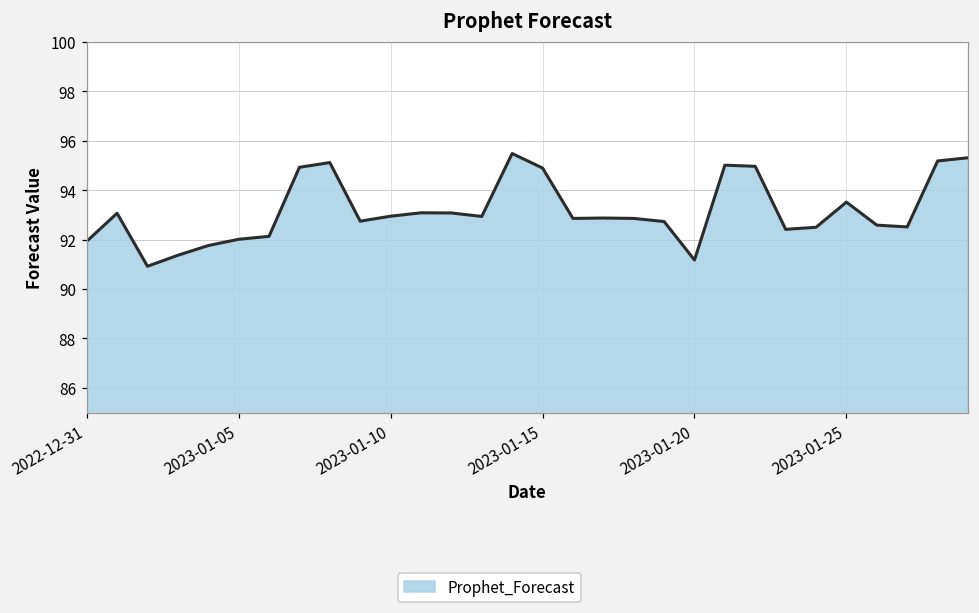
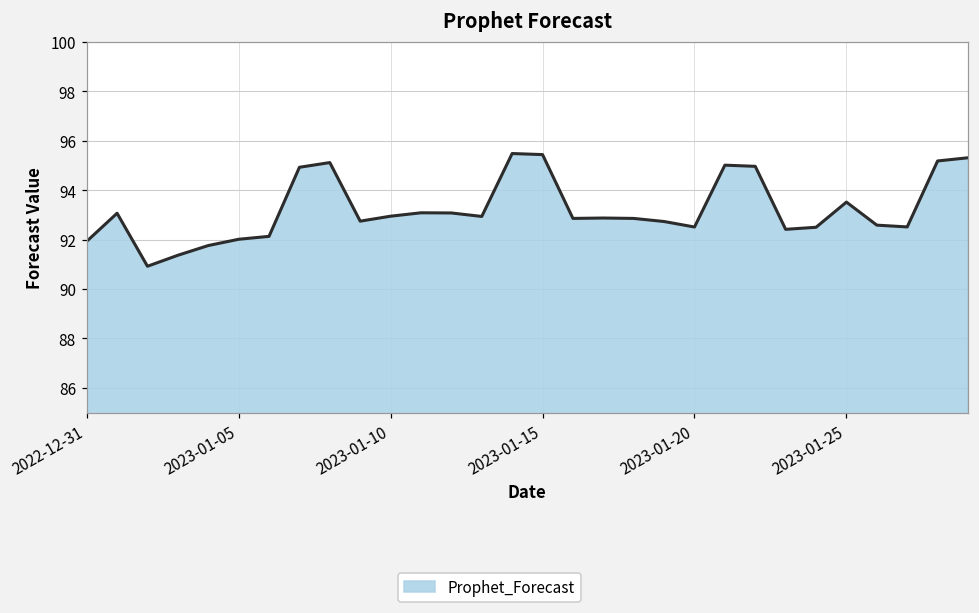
2023-01-15: 94.9 -> 95.4
2023-01-20: 91.2 -> 92.5
